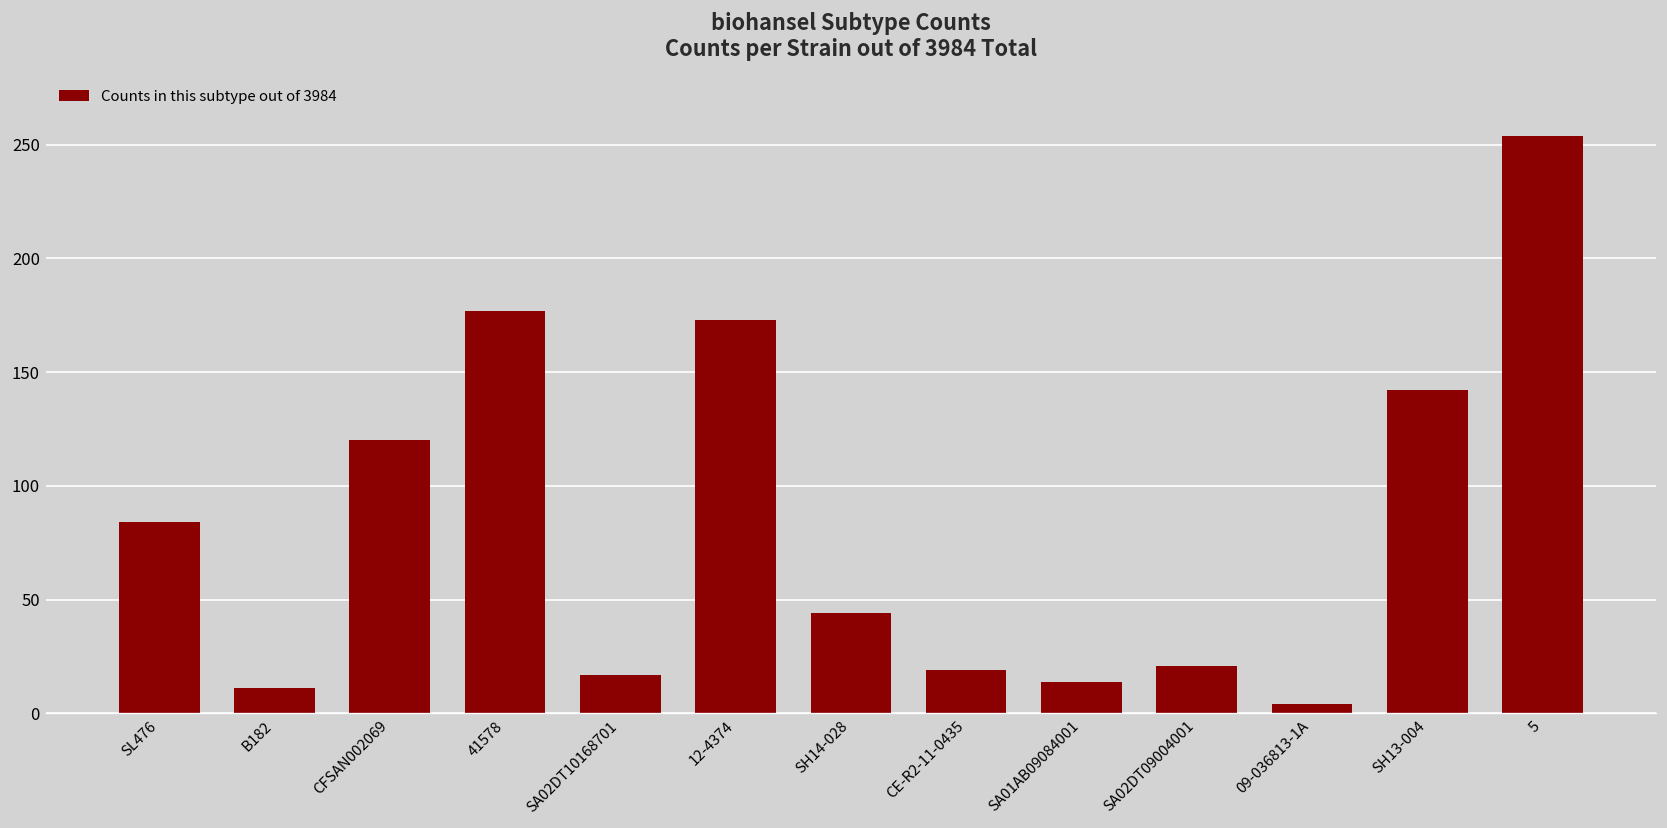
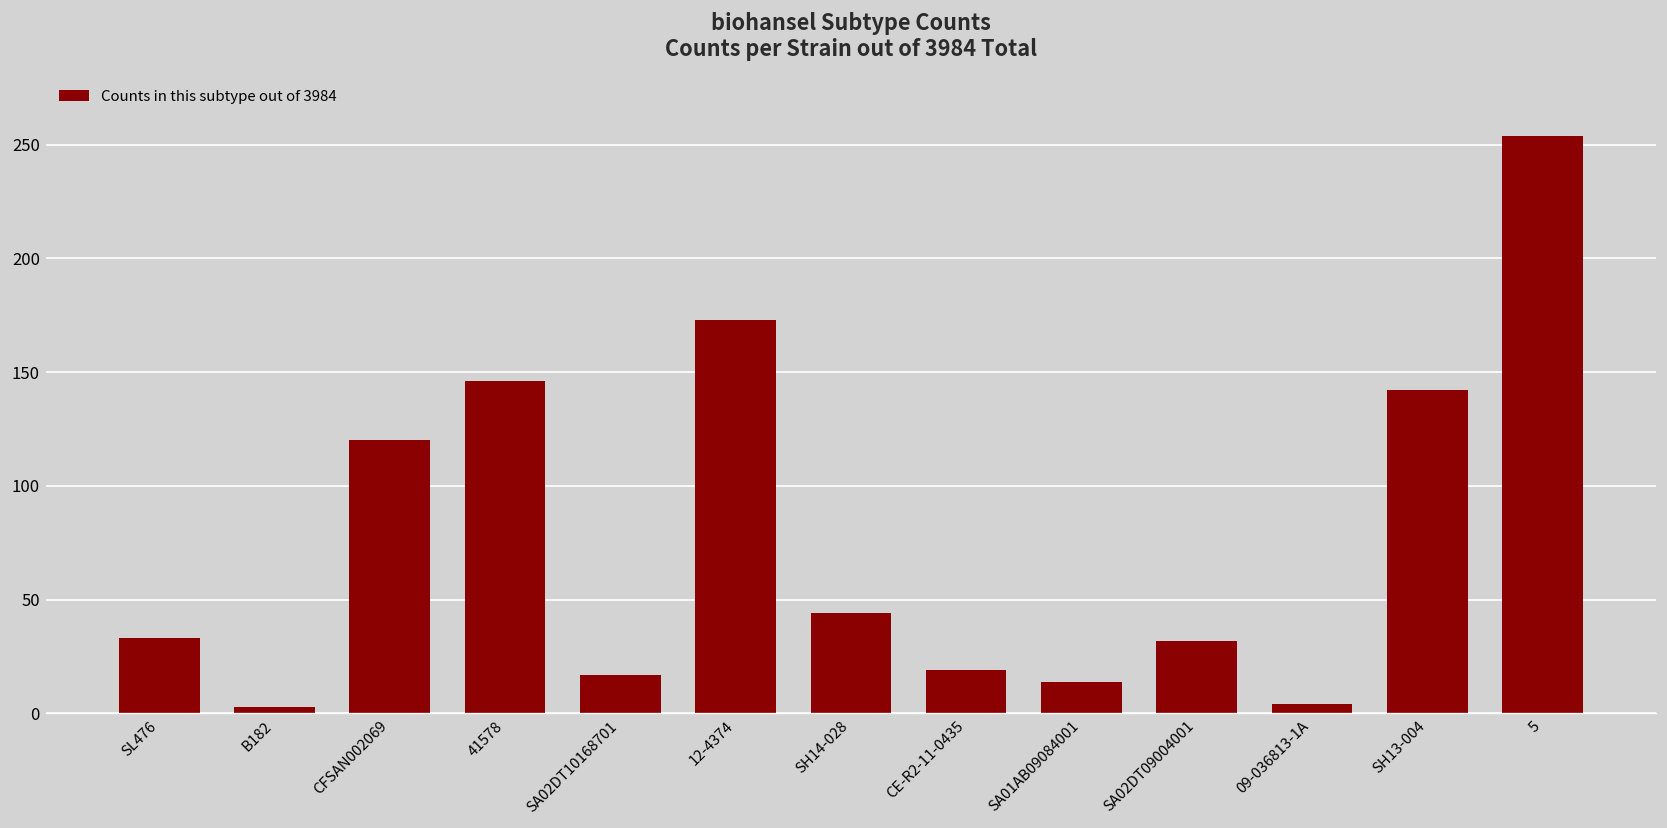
SL476: 84 -> 33
B182: 11 -> 3
41578: 177 -> 146
SA02DT09004001: 21 -> 32
